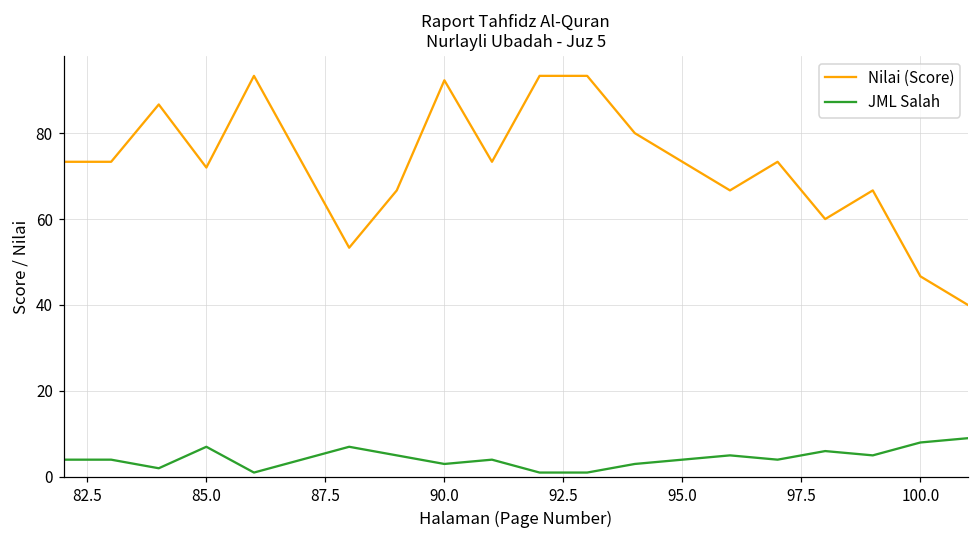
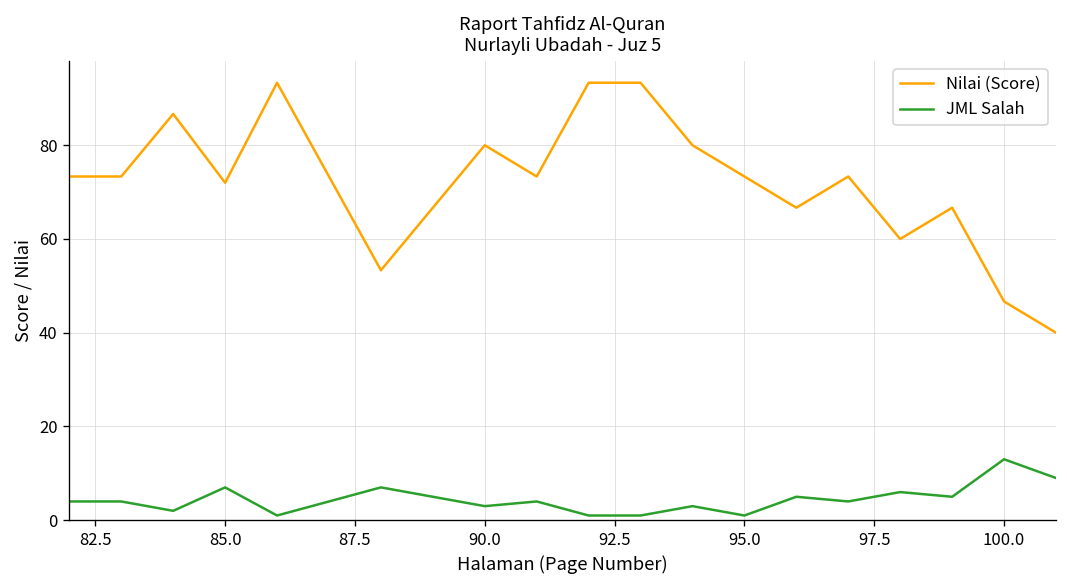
Nilai (Score), 90.0: 92 -> 80
JML Salah, 95.0: 4 -> 1
JML Salah, 100.0: 8 -> 13
